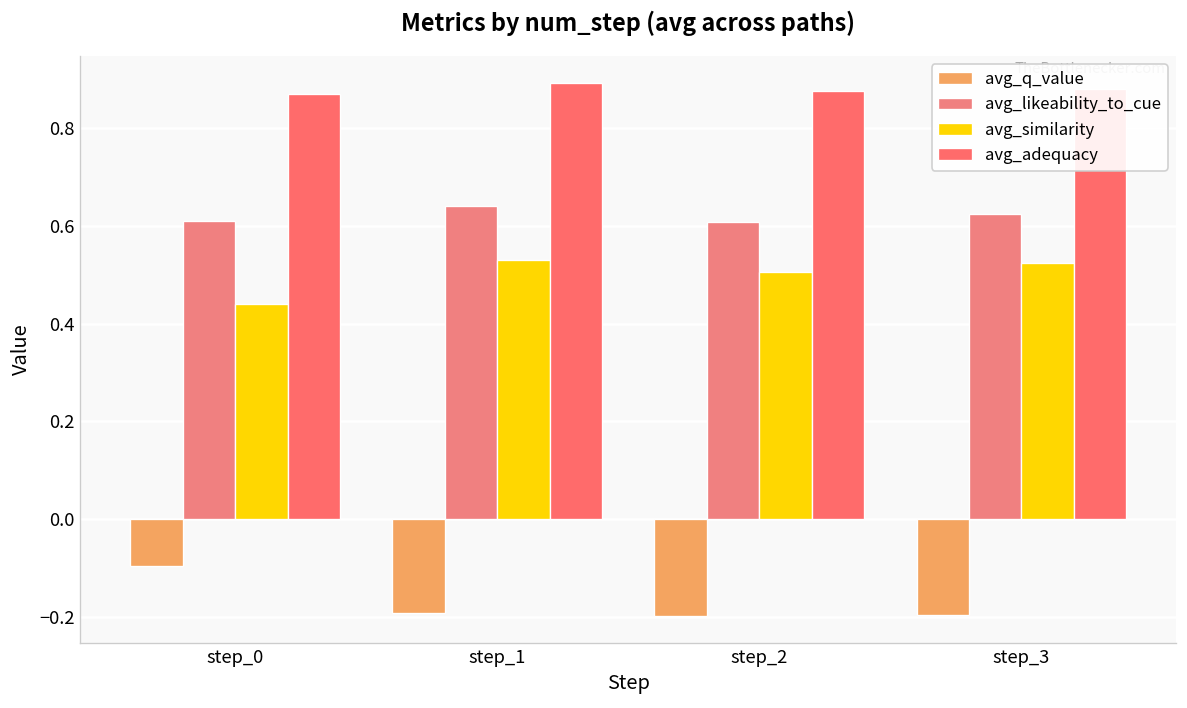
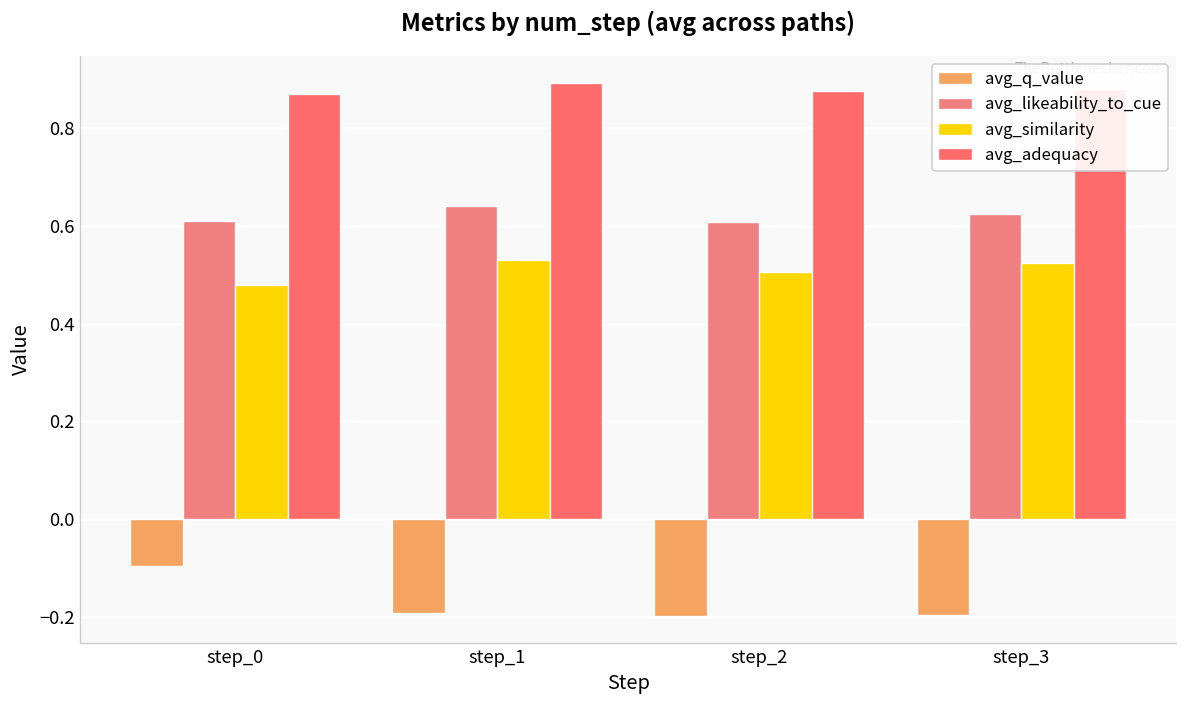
avg_similarity, step_0: 0.44 -> 0.48
